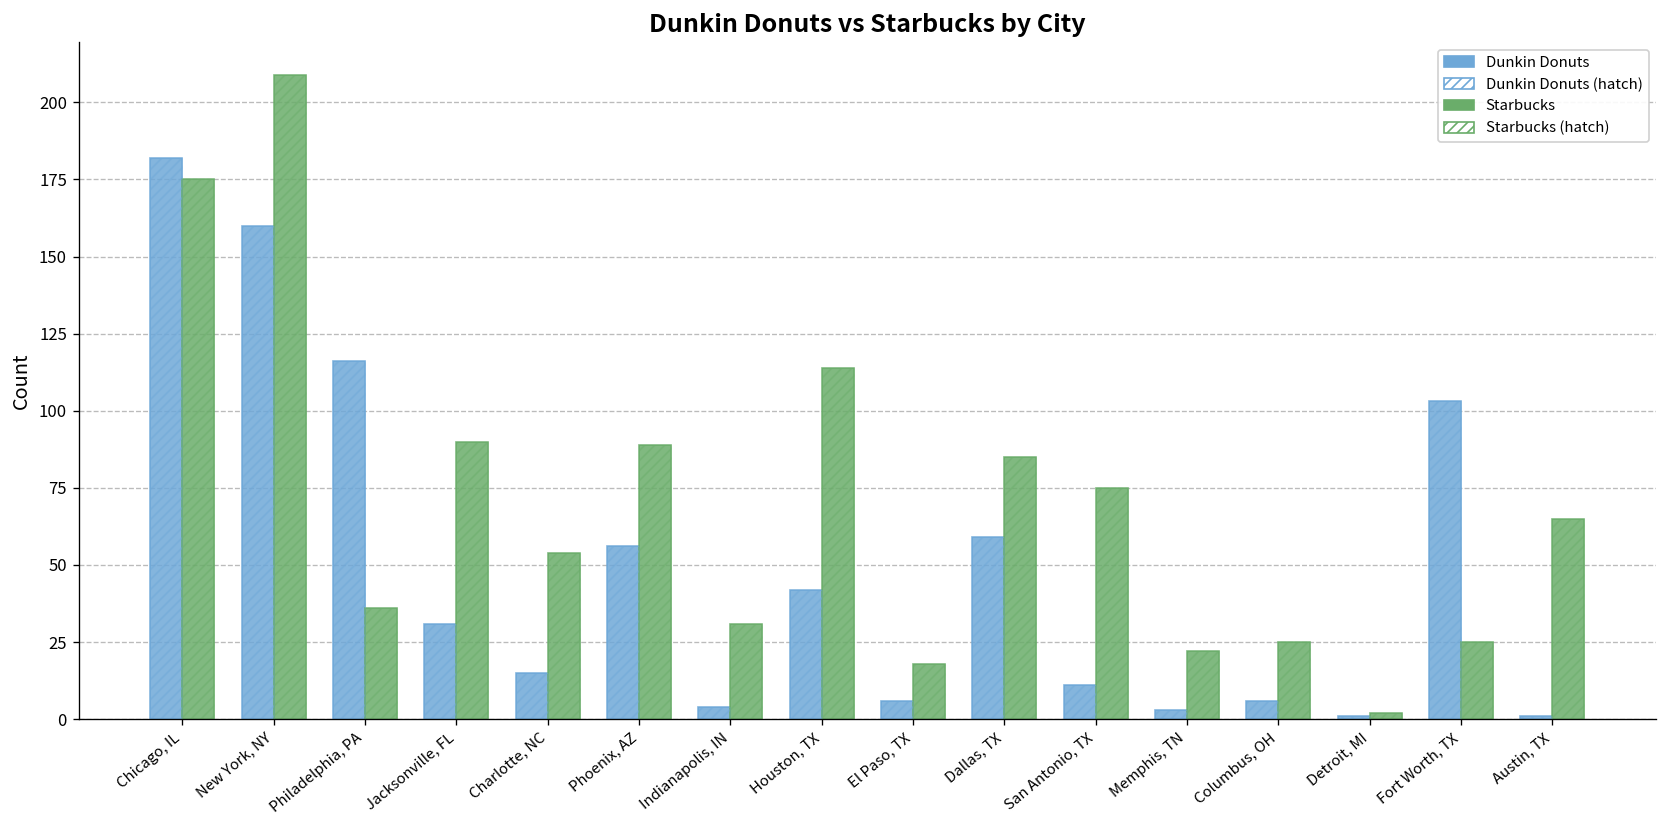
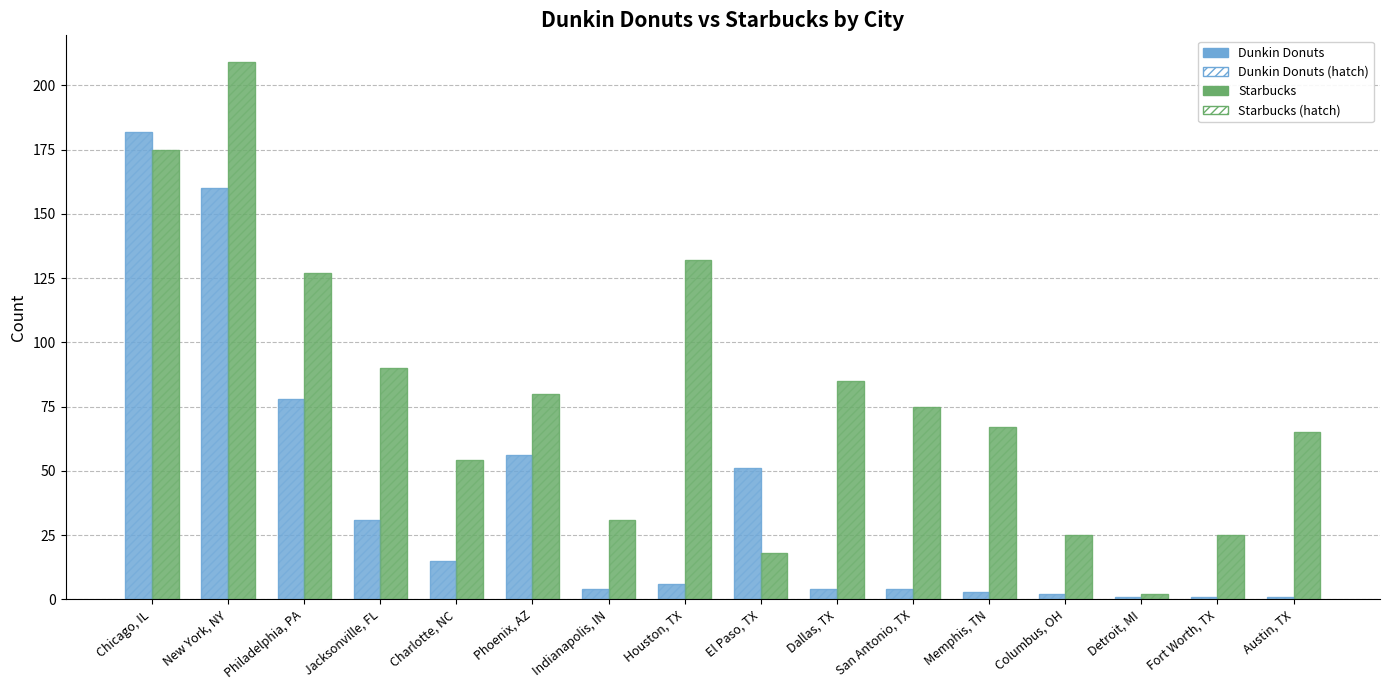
Dunkin Donuts, Philadelphia, PA: 116 -> 78
Starbucks, Philadelphia, PA: 36 -> 127
Starbucks, Phoenix, AZ: 89 -> 80
Dunkin Donuts, Houston, TX: 42 -> 6
Starbucks, Houston, TX: 114 -> 132
Dunkin Donuts, El Paso, TX: 6 -> 51
Dunkin Donuts, Dallas, TX: 59 -> 4
Dunkin Donuts, San Antonio, TX: 11 -> 4
Starbucks, Memphis, TN: 22 -> 67
Dunkin Donuts, Columbus, OH: 6 -> 2
Dunkin Donuts, Fort Worth, TX: 103 -> 1
